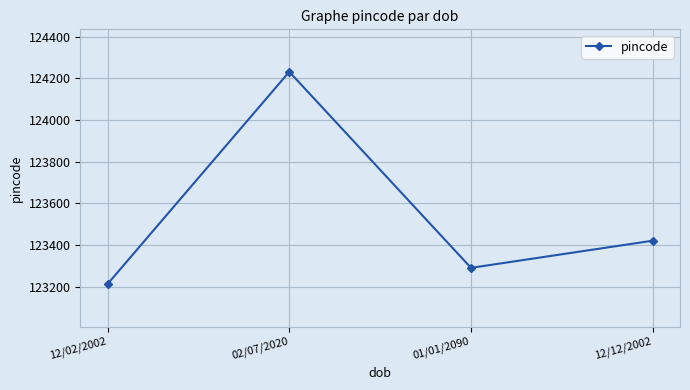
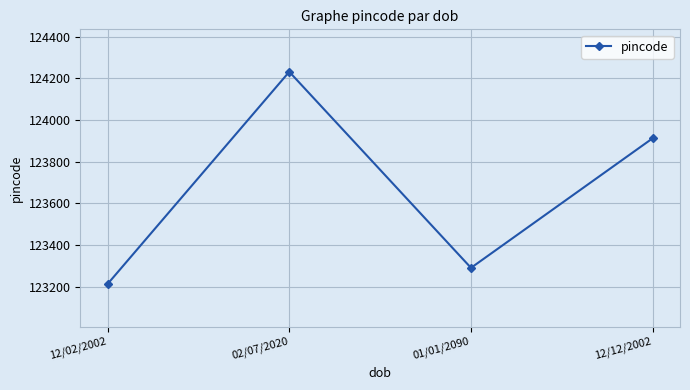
12/12/2002: 123420 -> 123910
